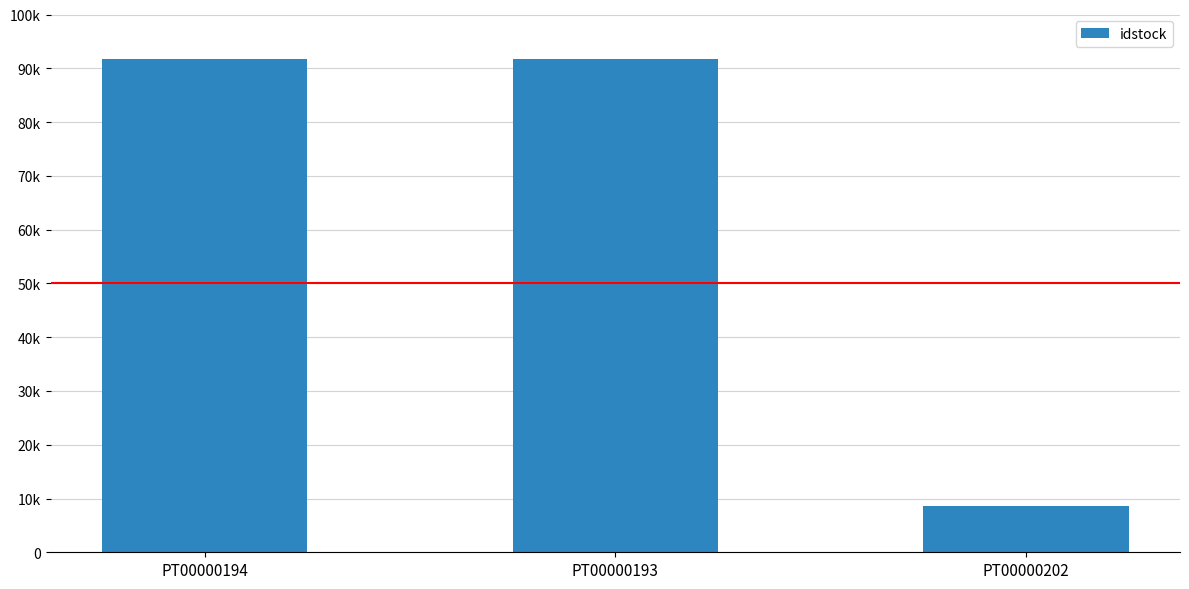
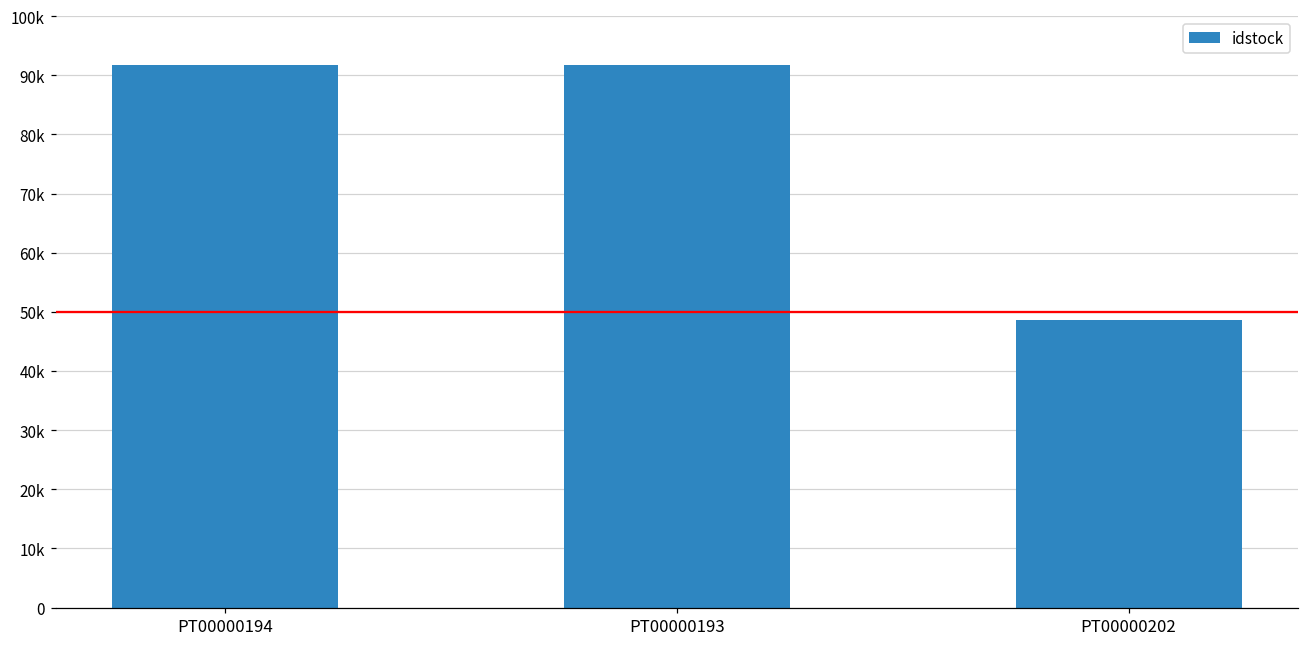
PT00000202: 9000 -> 49000
